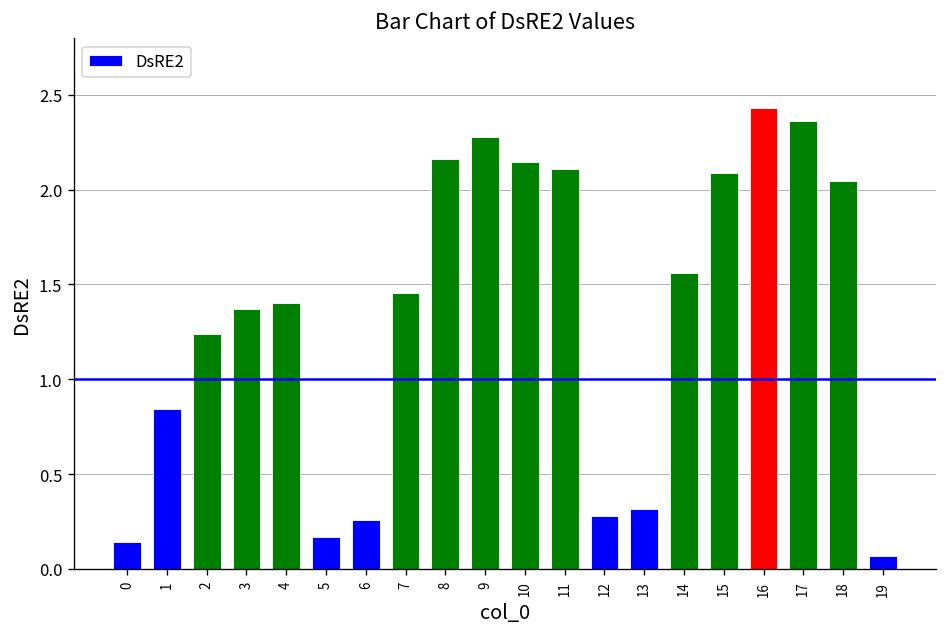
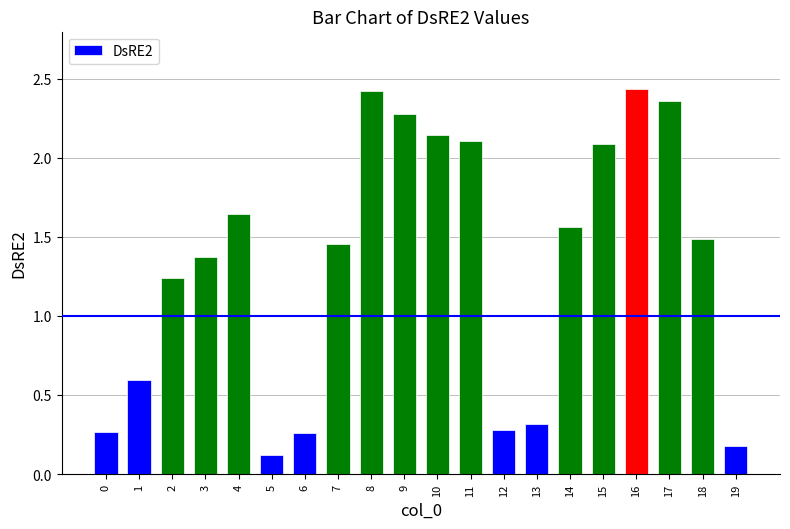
0: 0.14 -> 0.27
1: 0.84 -> 0.59
4: 1.40 -> 1.64
5: 0.17 -> 0.12
8: 2.16 -> 2.42
18: 2.04 -> 1.49
19: 0.07 -> 0.18
